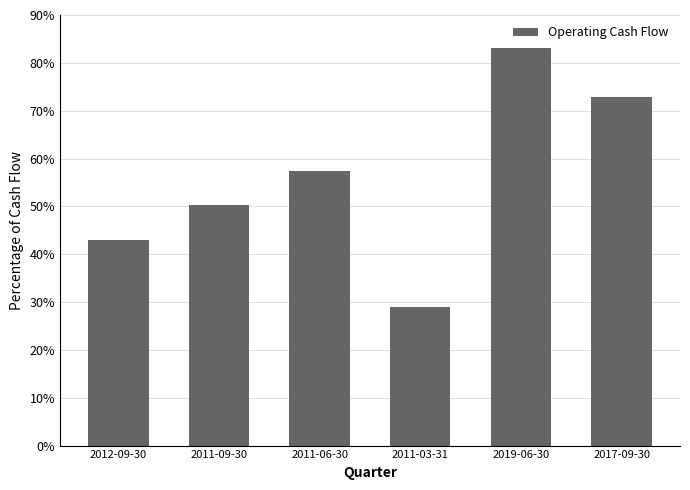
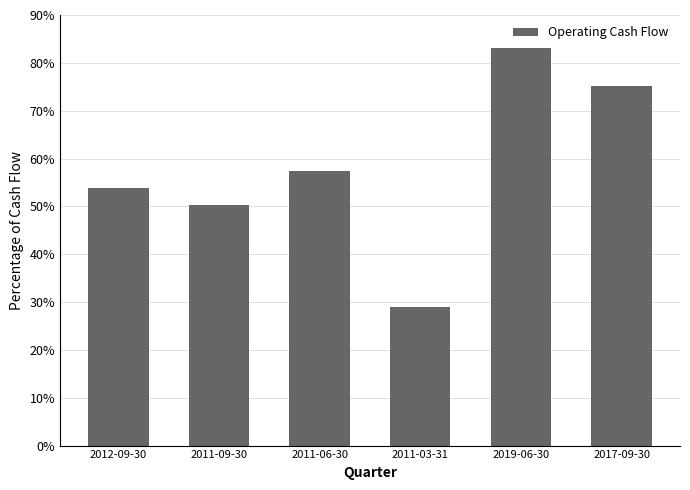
2012-09-30: 43% -> 54%
2017-09-30: 73% -> 75%
